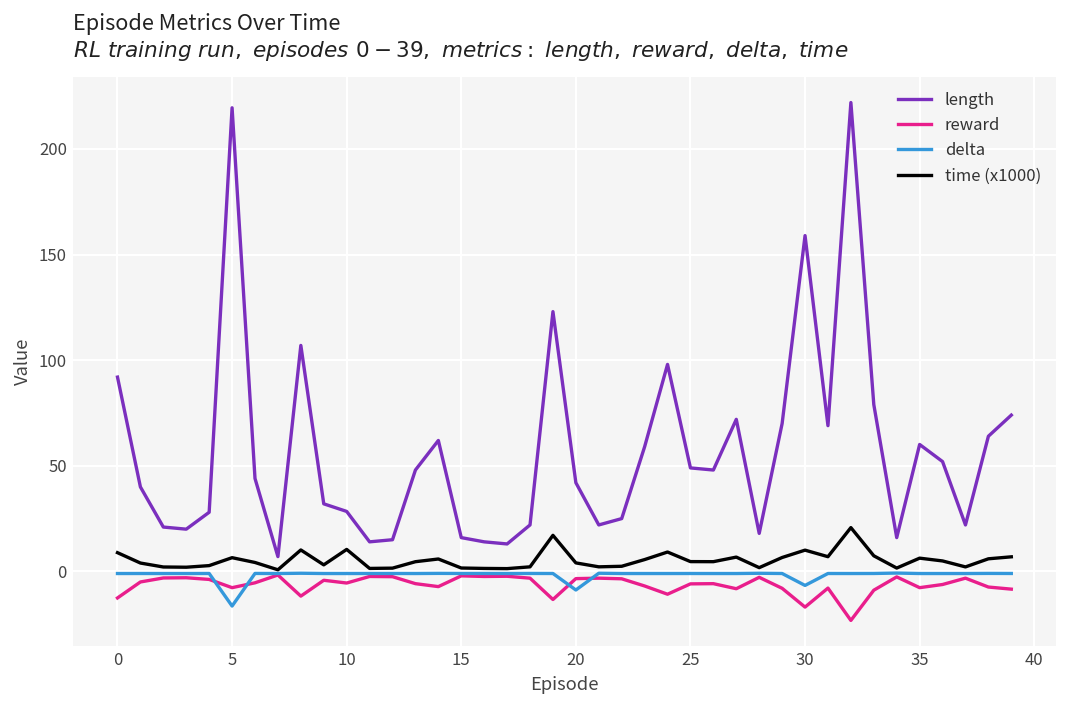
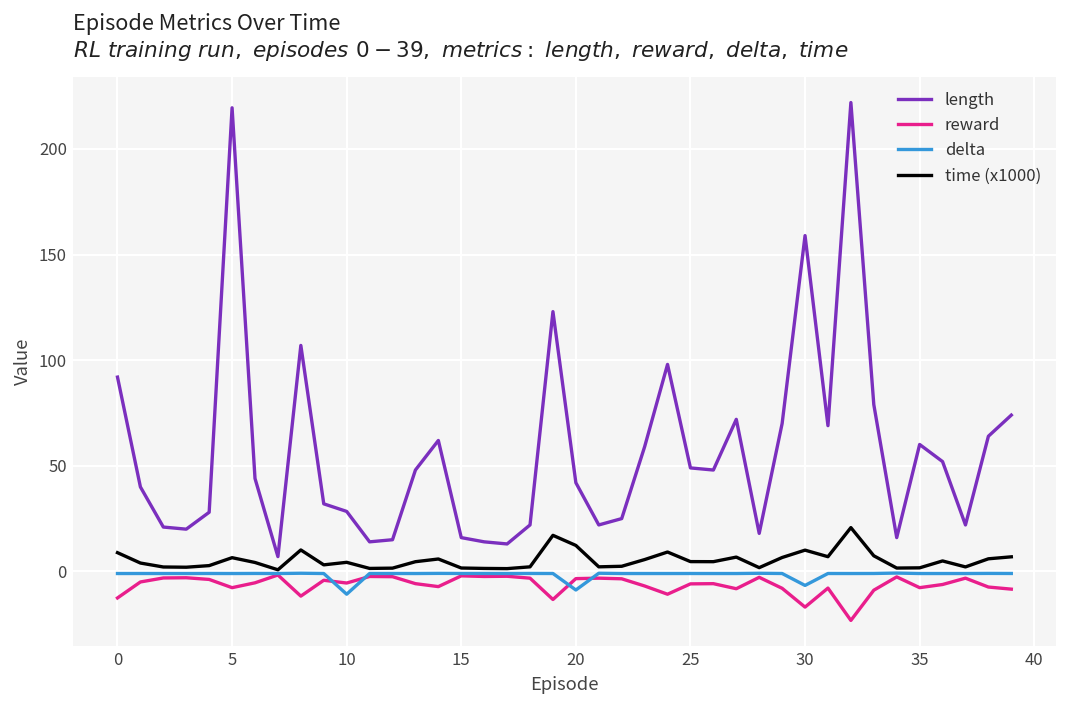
delta, 5: -16 -> -1
delta, 10: -1 -> -11
time (x1000), 10: 10 -> 4
time (x1000), 20: 4 -> 12
time (x1000), 35: 6 -> 2
